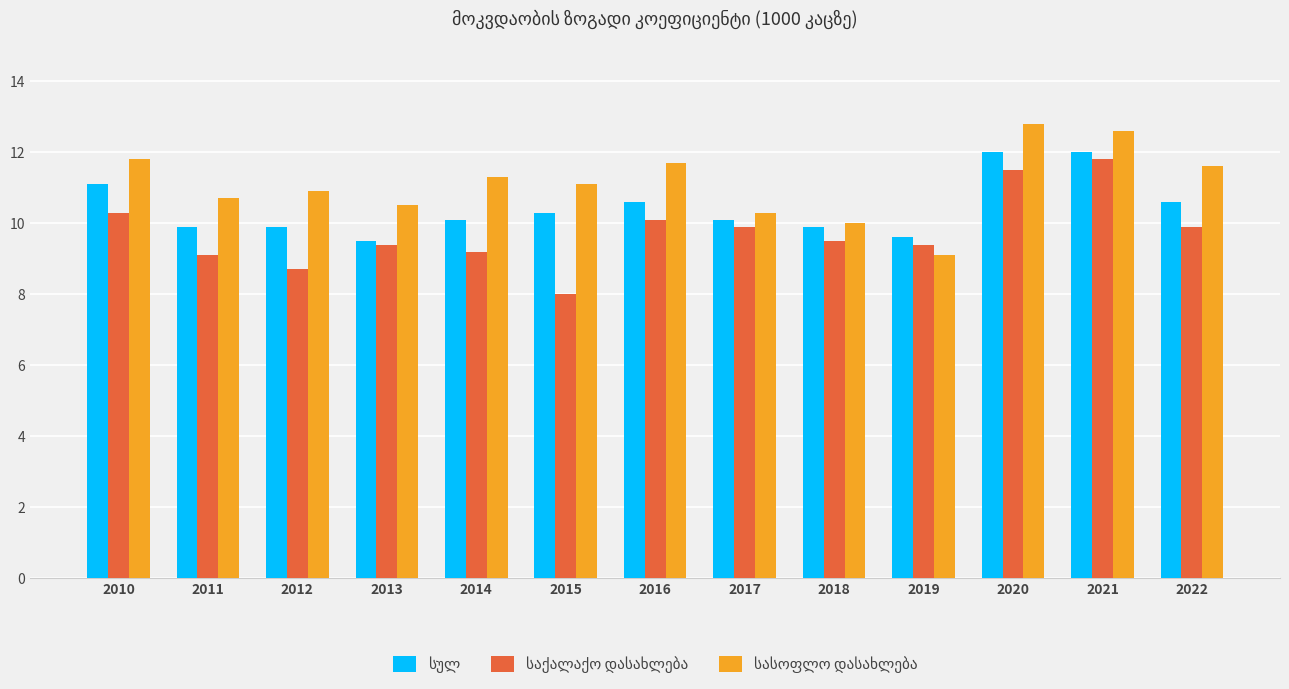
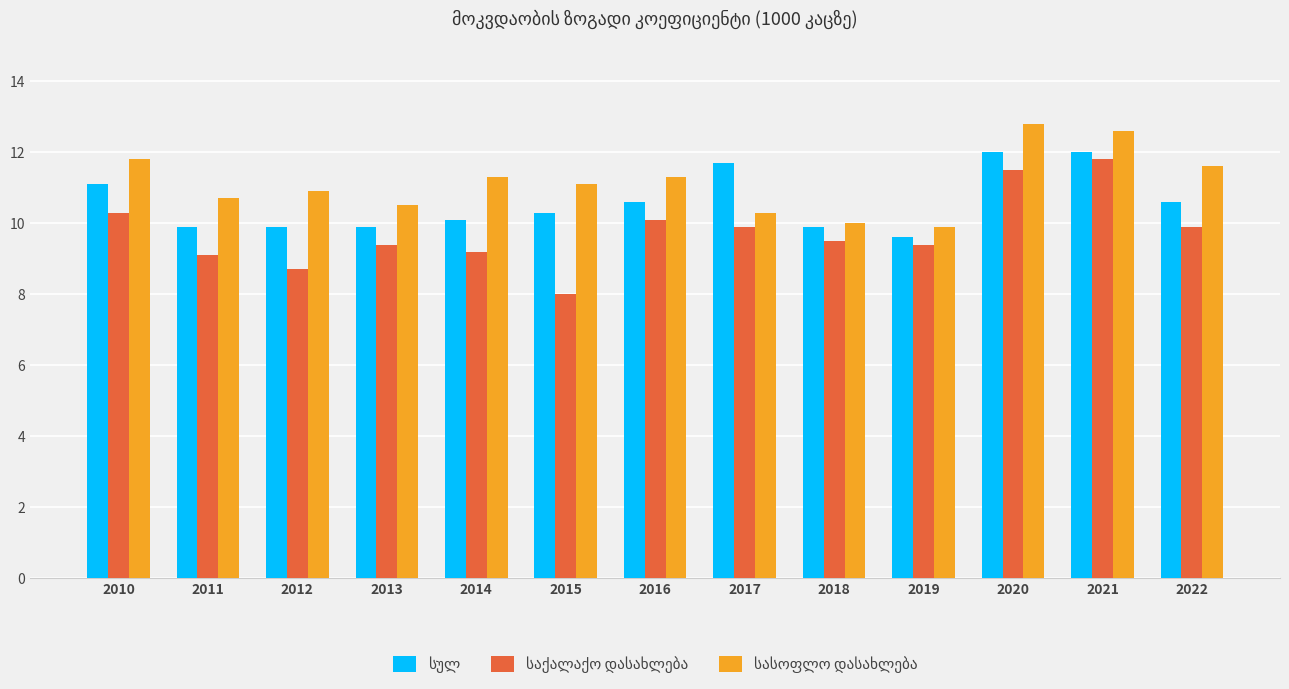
სულ, 2013: 9.5 -> 9.9
სასოფლო დასახლება, 2016: 11.7 -> 11.3
სულ, 2017: 10.1 -> 11.7
სასოფლო დასახლება, 2019: 9.1 -> 9.9
